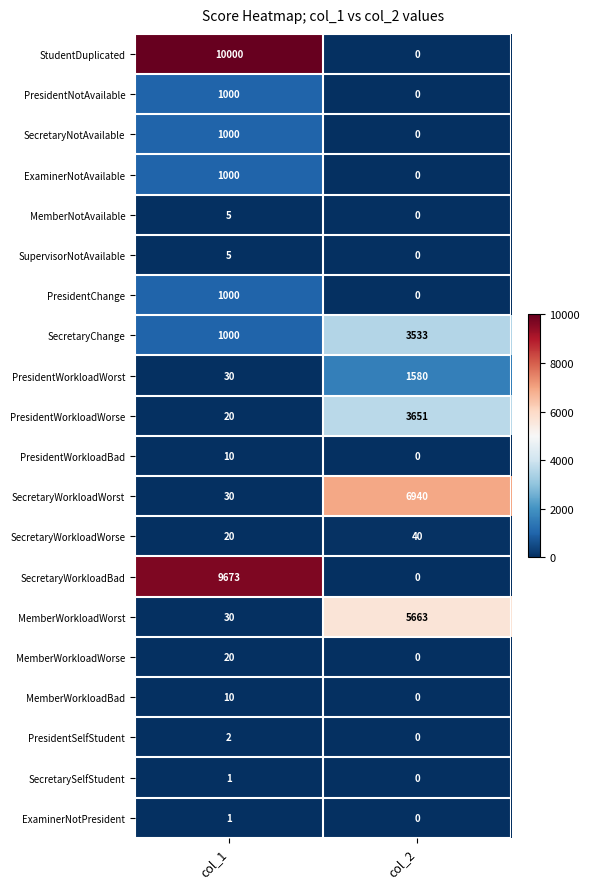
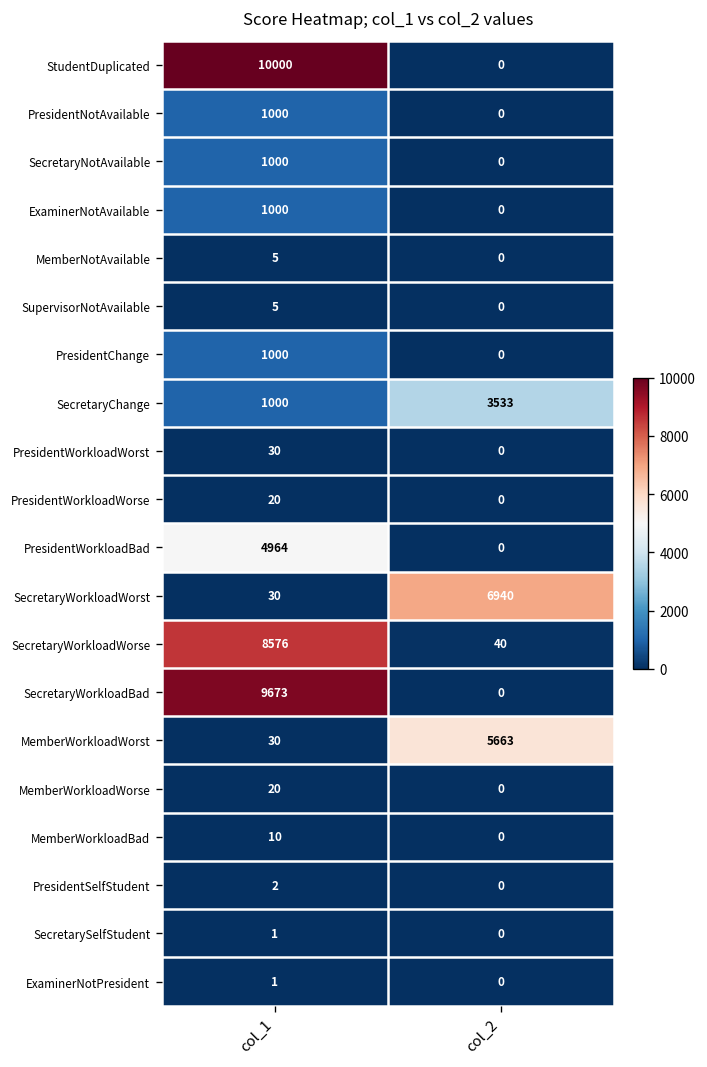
PresidentWorkloadWorst, col_2: 1580 -> 0
PresidentWorkloadWorse, col_2: 3651 -> 0
PresidentWorkloadBad, col_1: 10 -> 4964
SecretaryWorkloadWorse, col_1: 20 -> 8576
